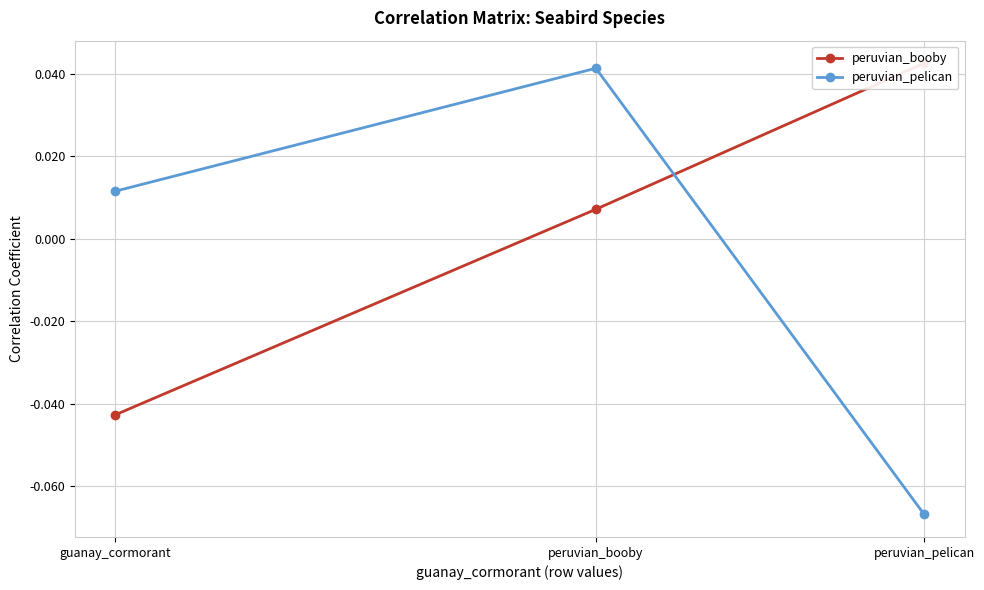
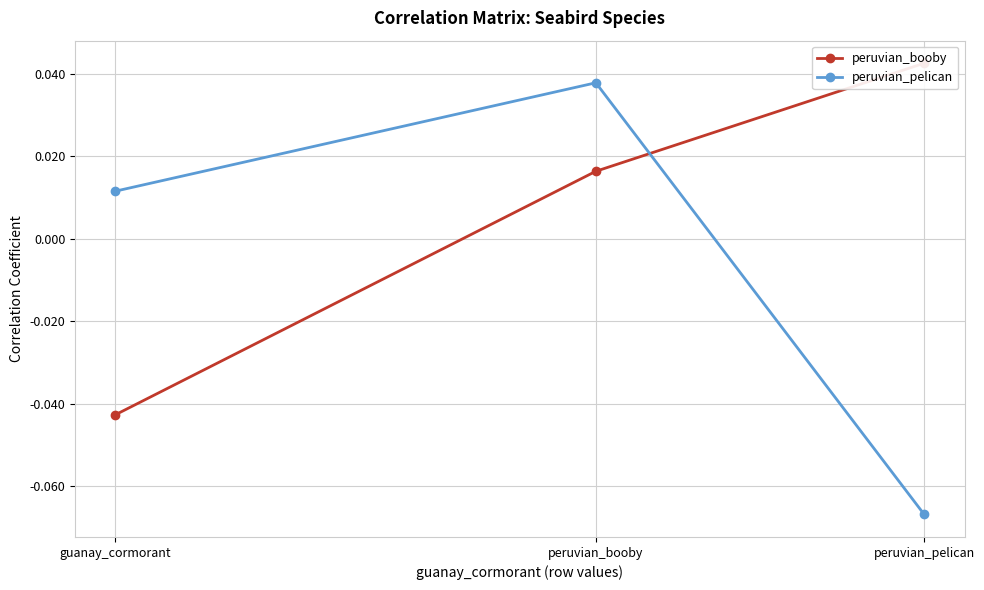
peruvian_booby, peruvian_booby: 0.007 -> 0.016
peruvian_pelican, peruvian_booby: 0.041 -> 0.038
